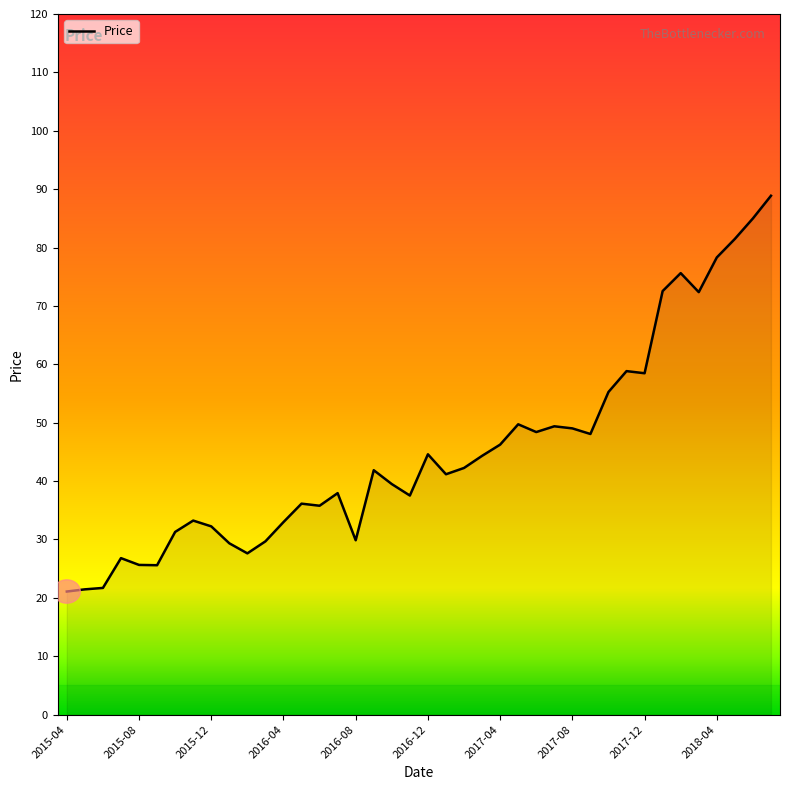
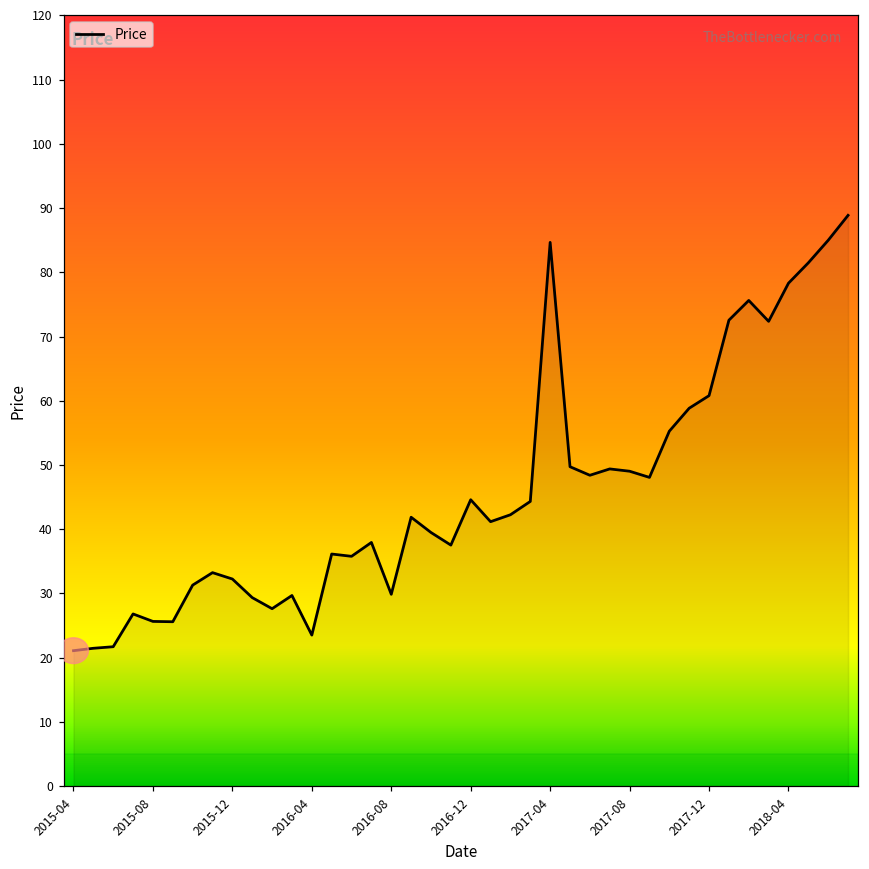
2016-04: 33 -> 24
2017-04: 46 -> 85
2017-12: 58 -> 61
